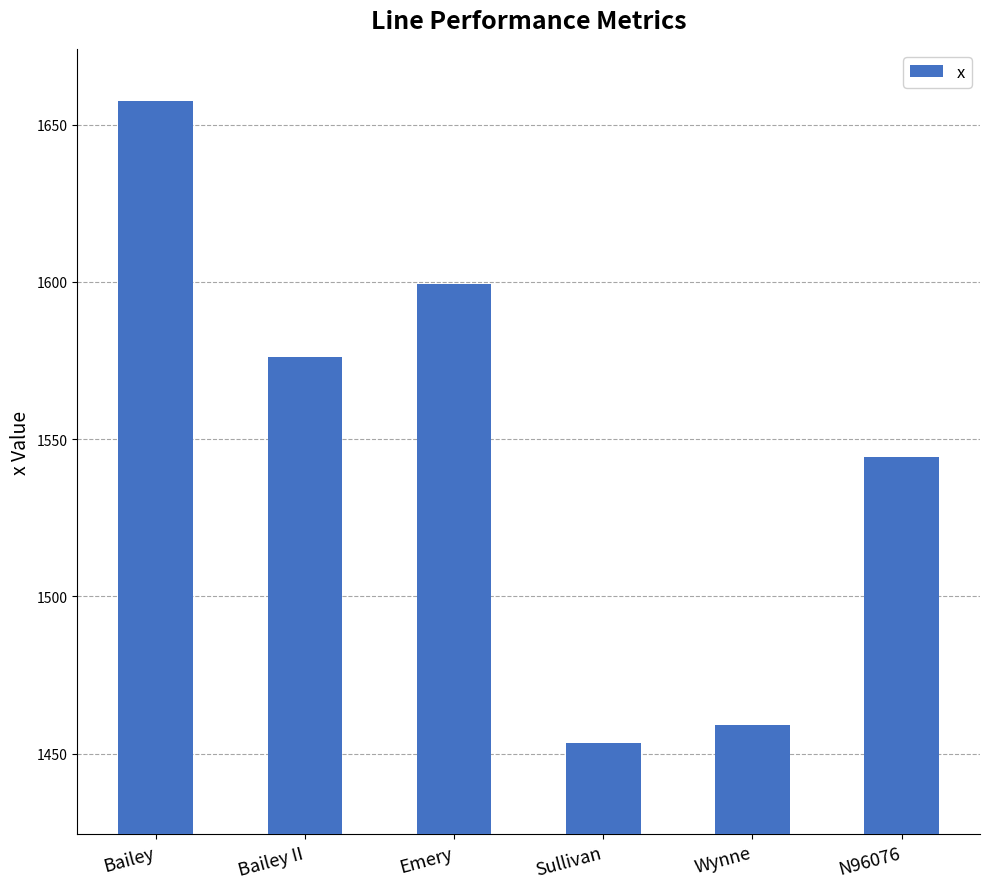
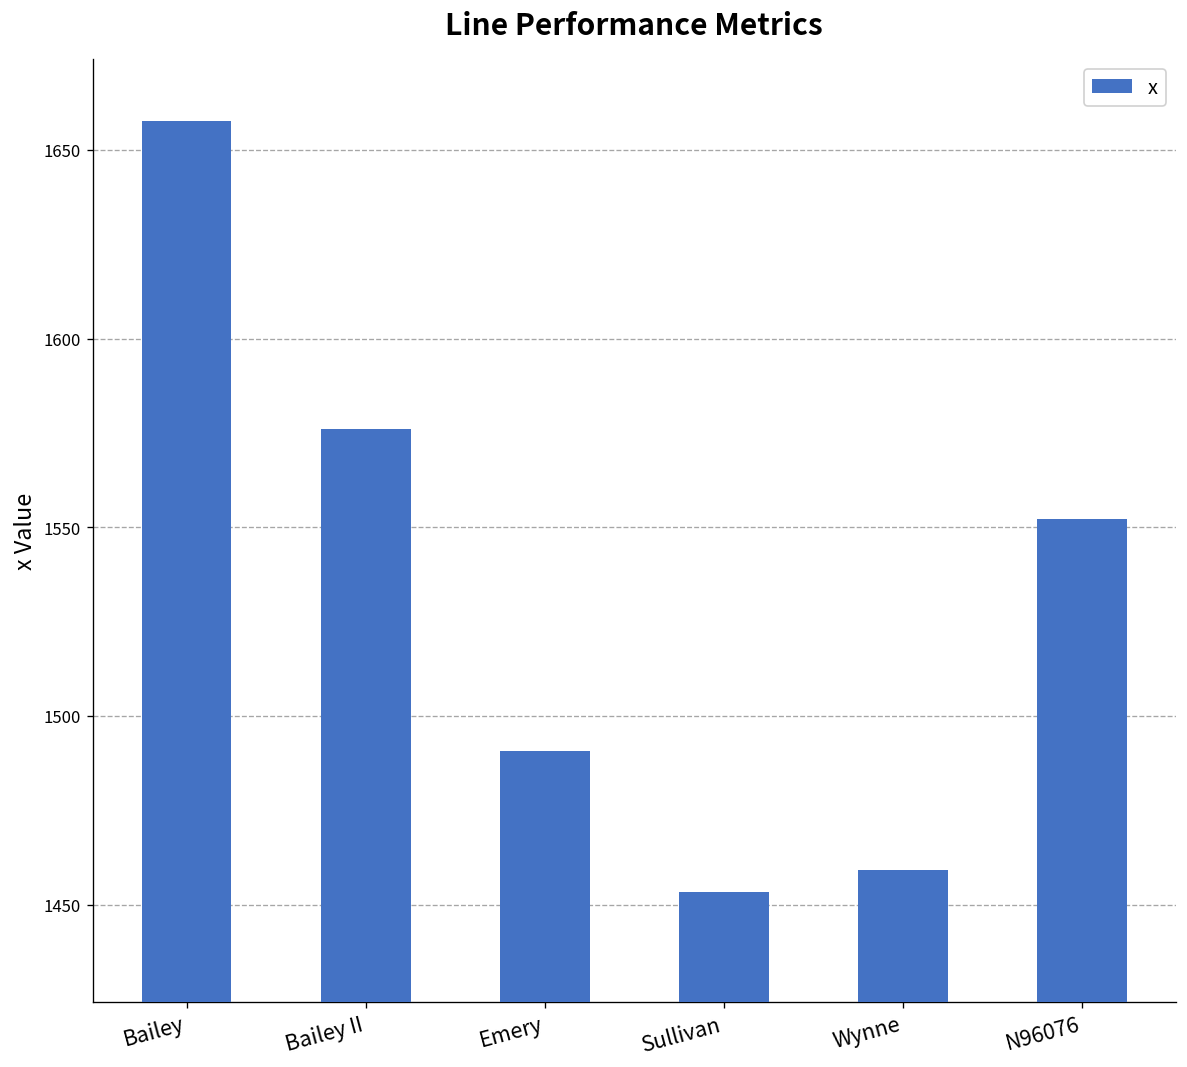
Emery: 1599 -> 1491
N96076: 1544 -> 1552
